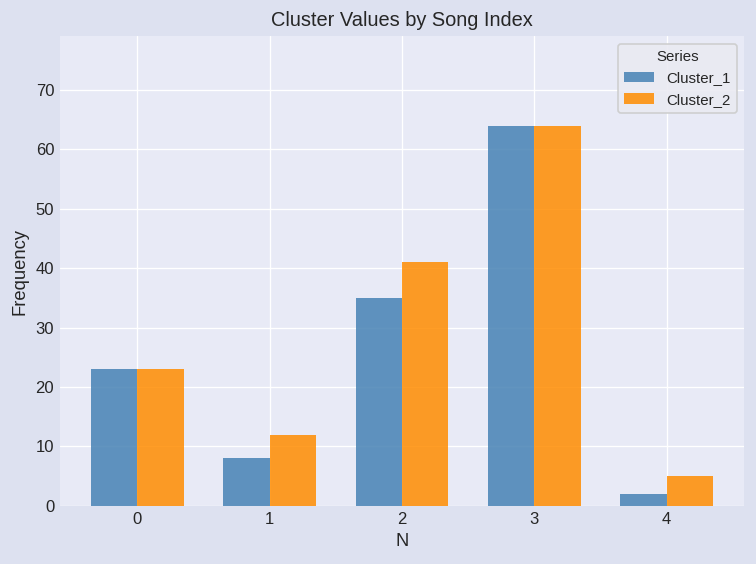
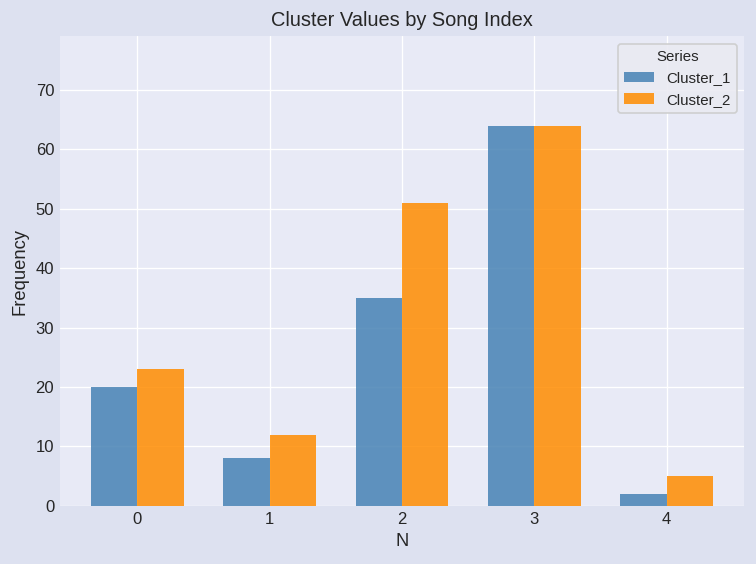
Cluster_1, 0: 23 -> 20
Cluster_2, 2: 41 -> 51
